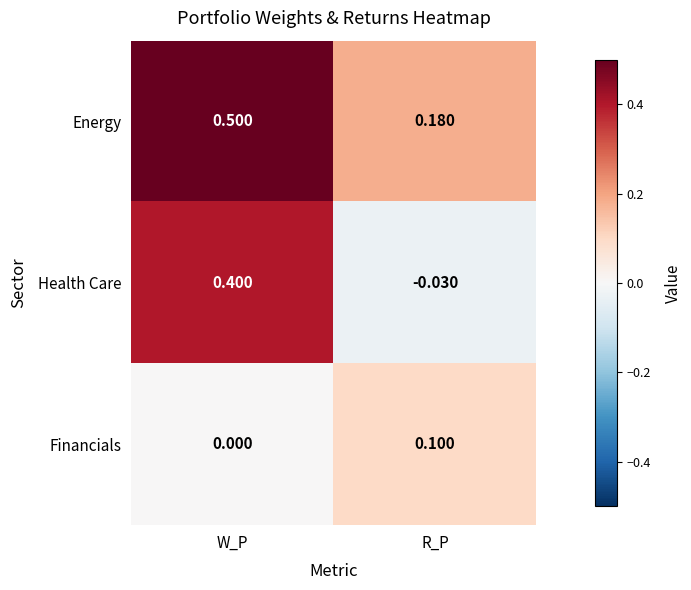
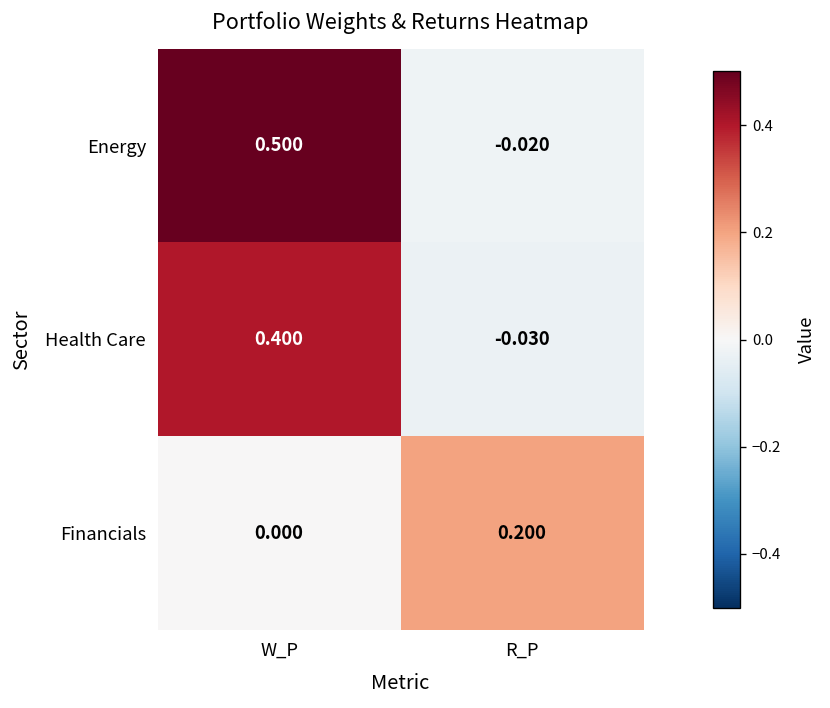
Energy, R_P: 0.180 -> -0.020
Financials, R_P: 0.100 -> 0.200
